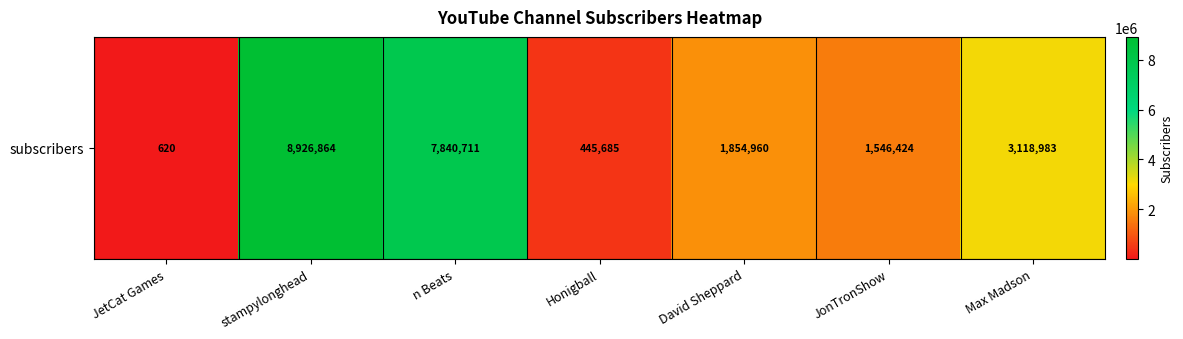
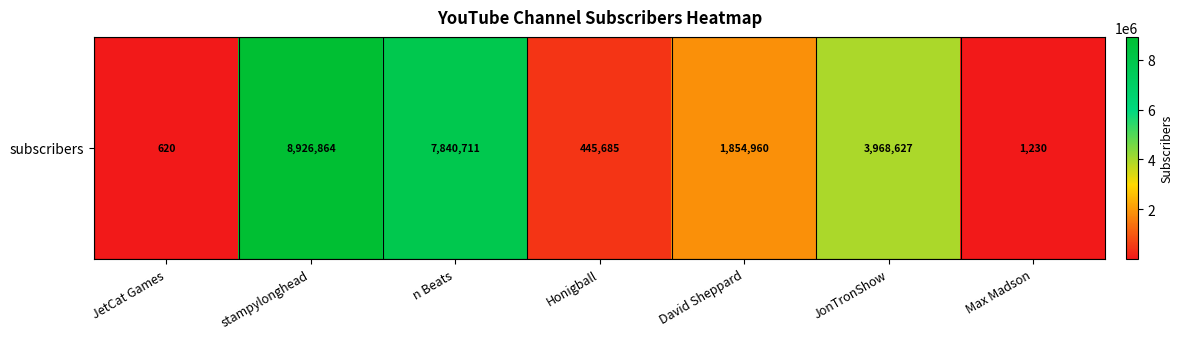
subscribers, JonTronShow: 1,546,424 -> 3,968,627
subscribers, Max Madson: 3,118,983 -> 1,230
